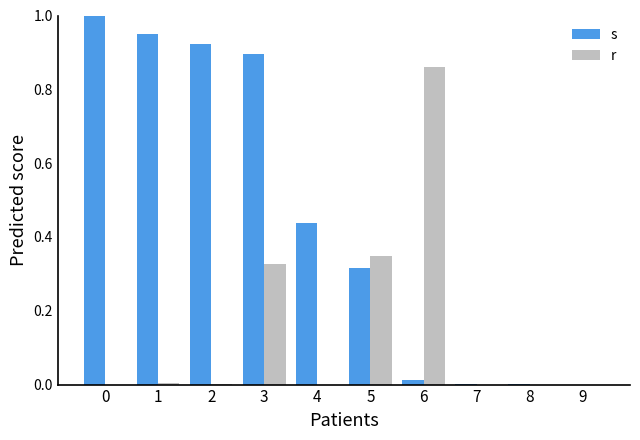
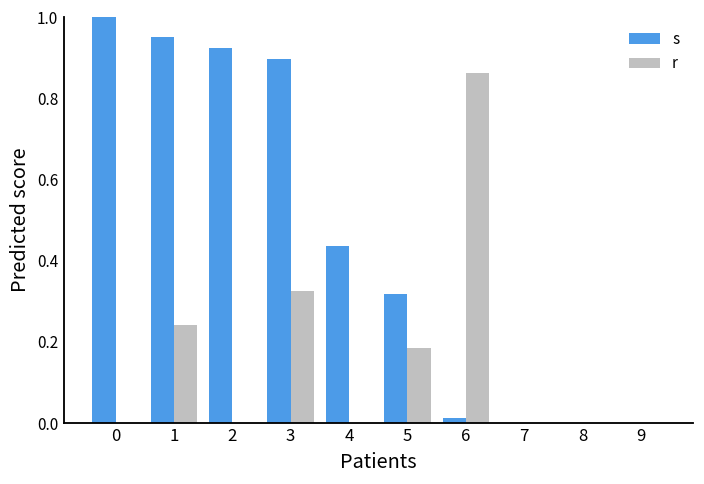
r, 1: 0.01 -> 0.24
r, 5: 0.35 -> 0.19
